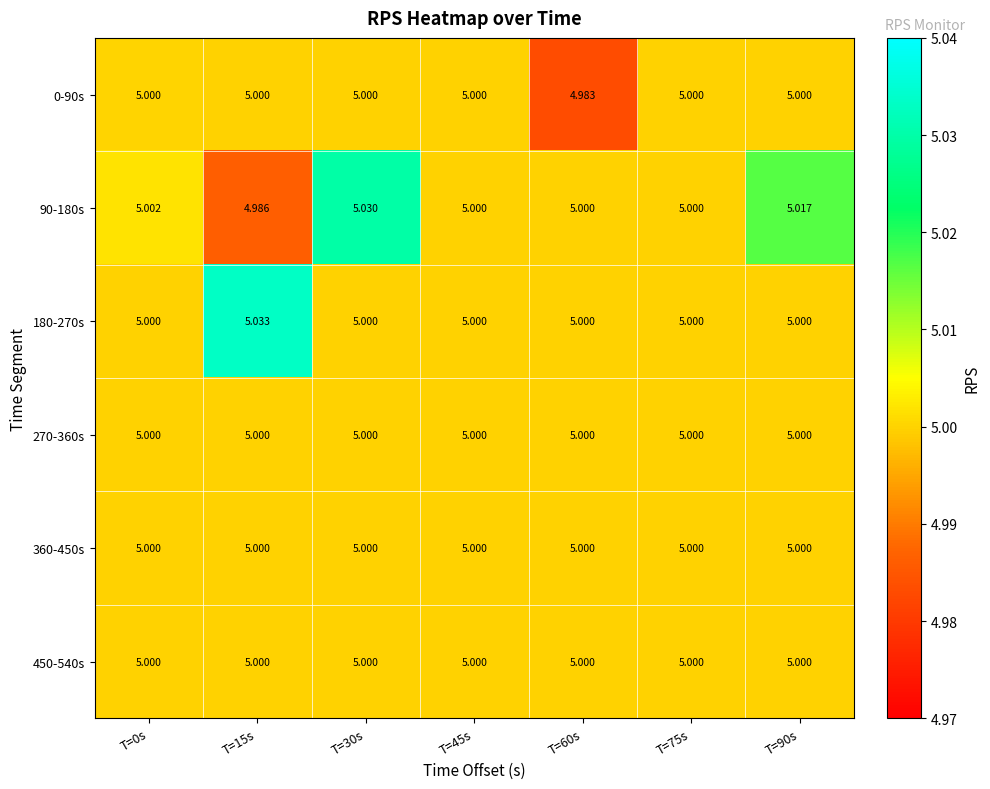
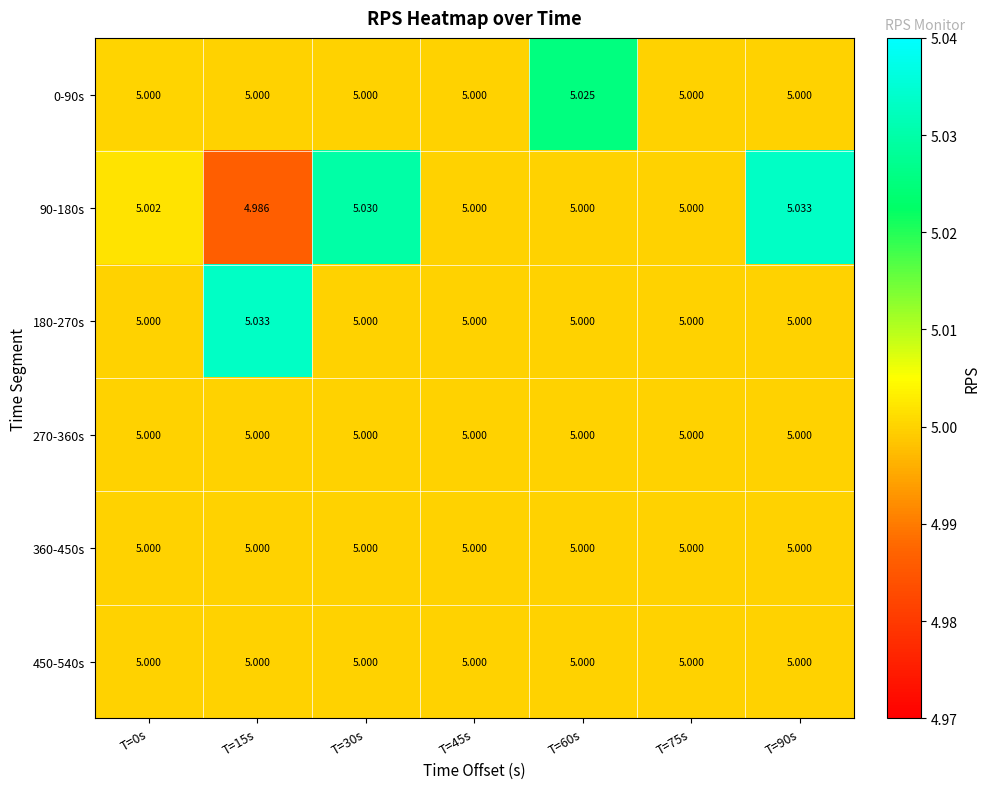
0-90s, T=60s: 4.983 -> 5.025
90-180s, T=90s: 5.017 -> 5.033
